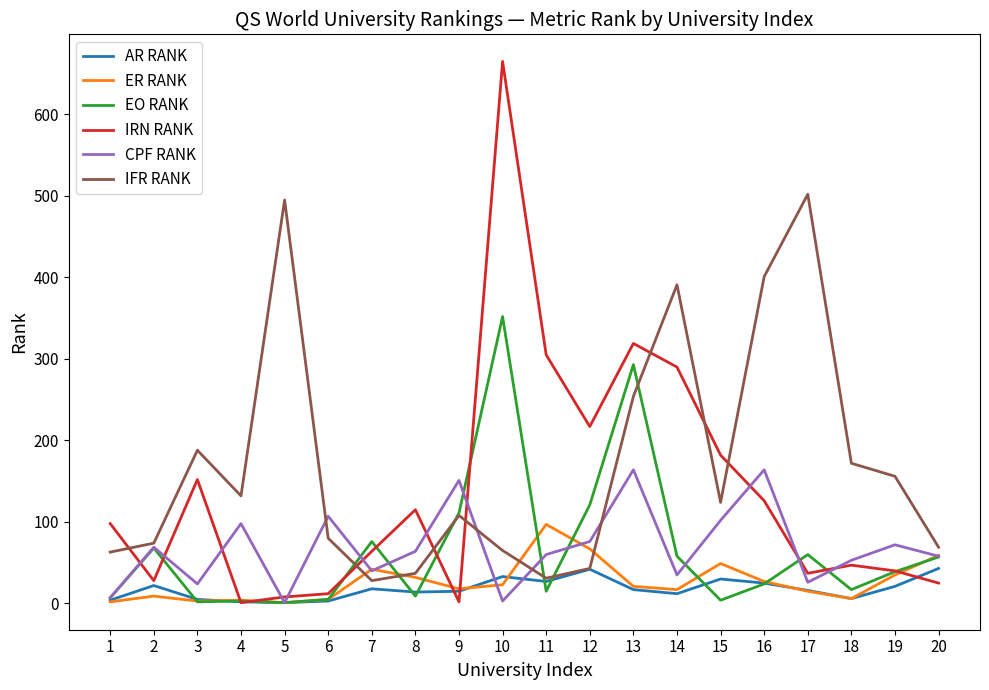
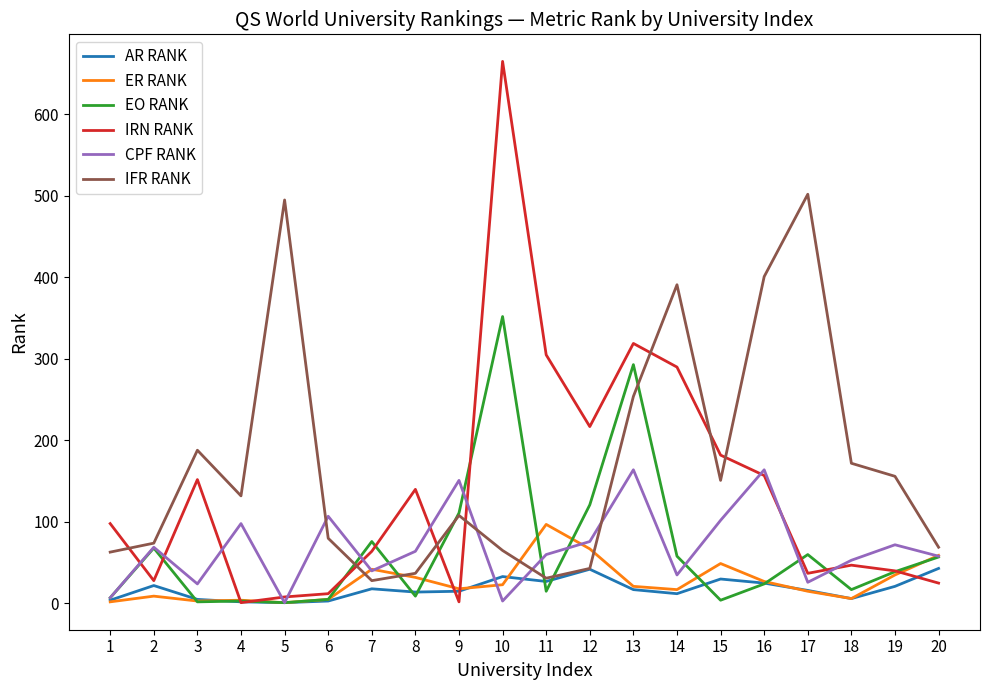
IRN RANK, 8: 120 -> 140
IFR RANK, 15: 120 -> 150
IRN RANK, 16: 130 -> 160
